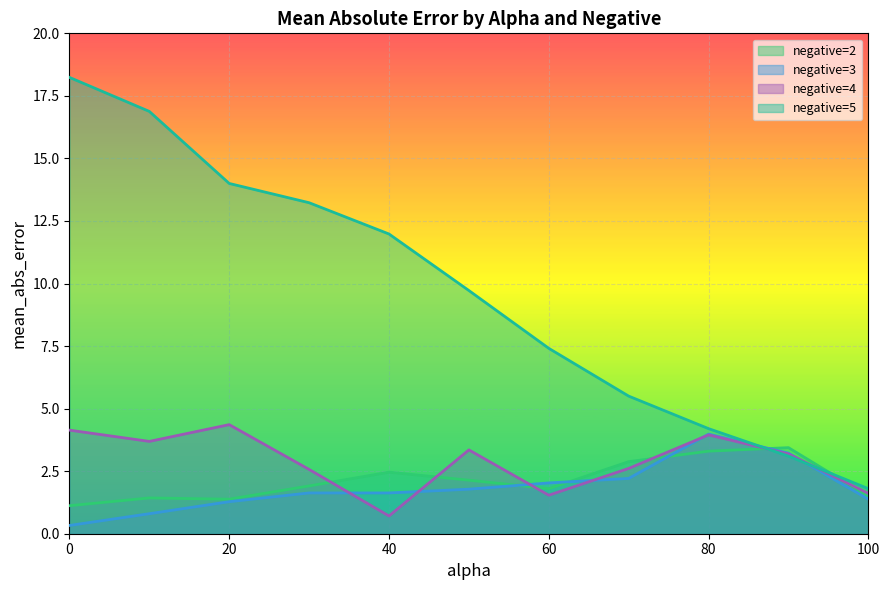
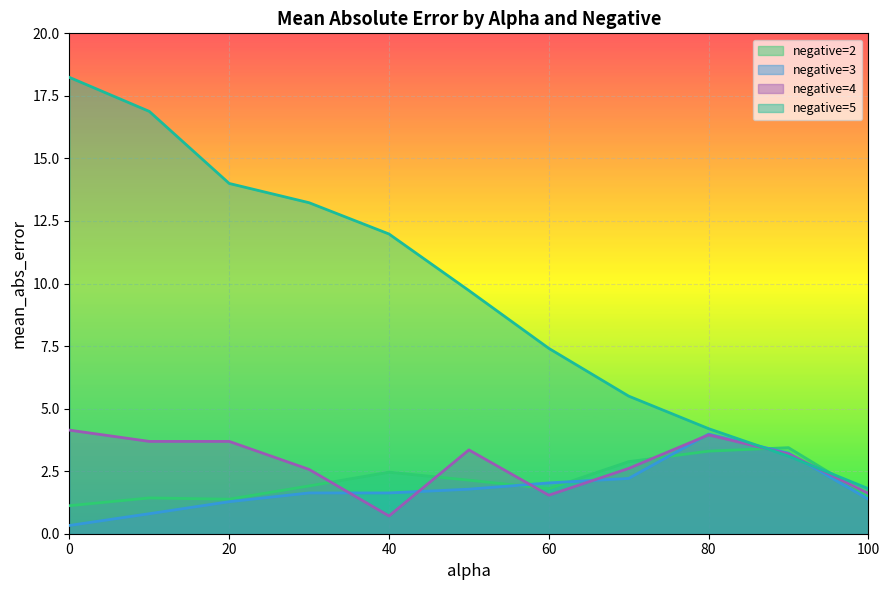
negative=4, 20: 4.4 -> 3.7
